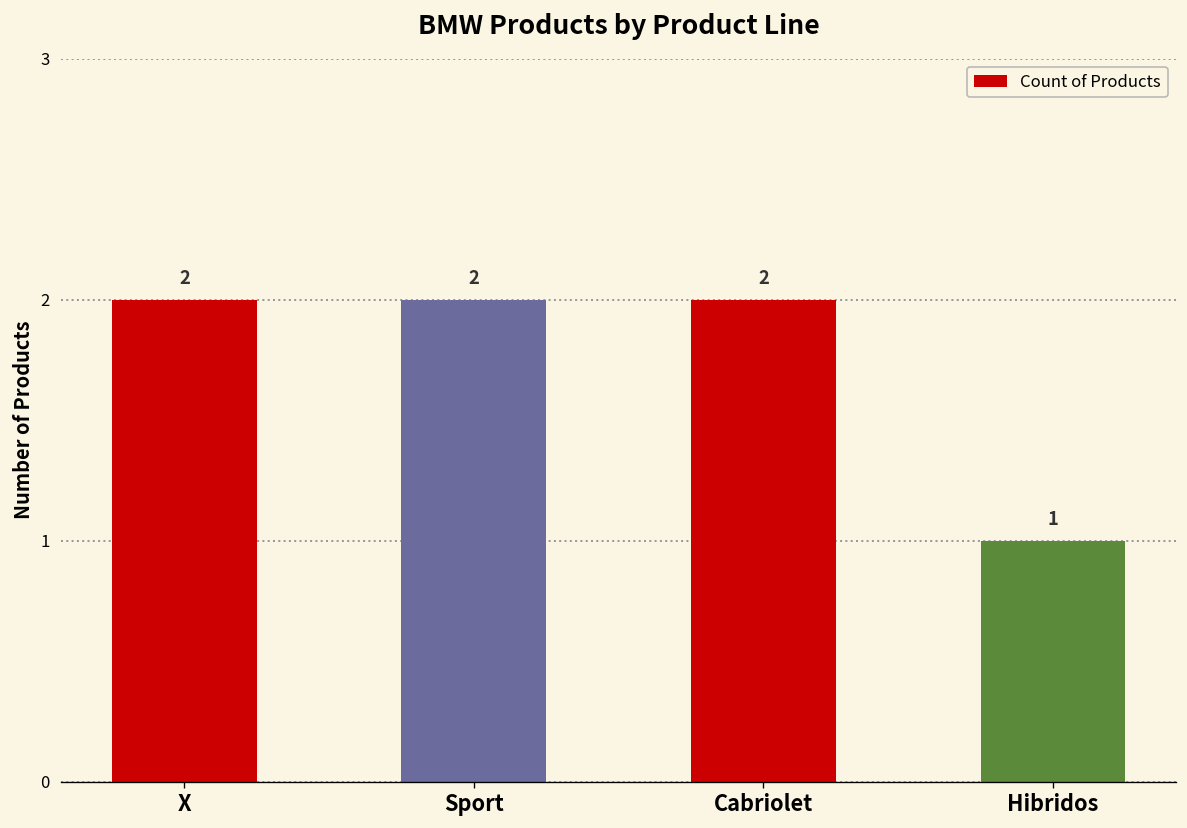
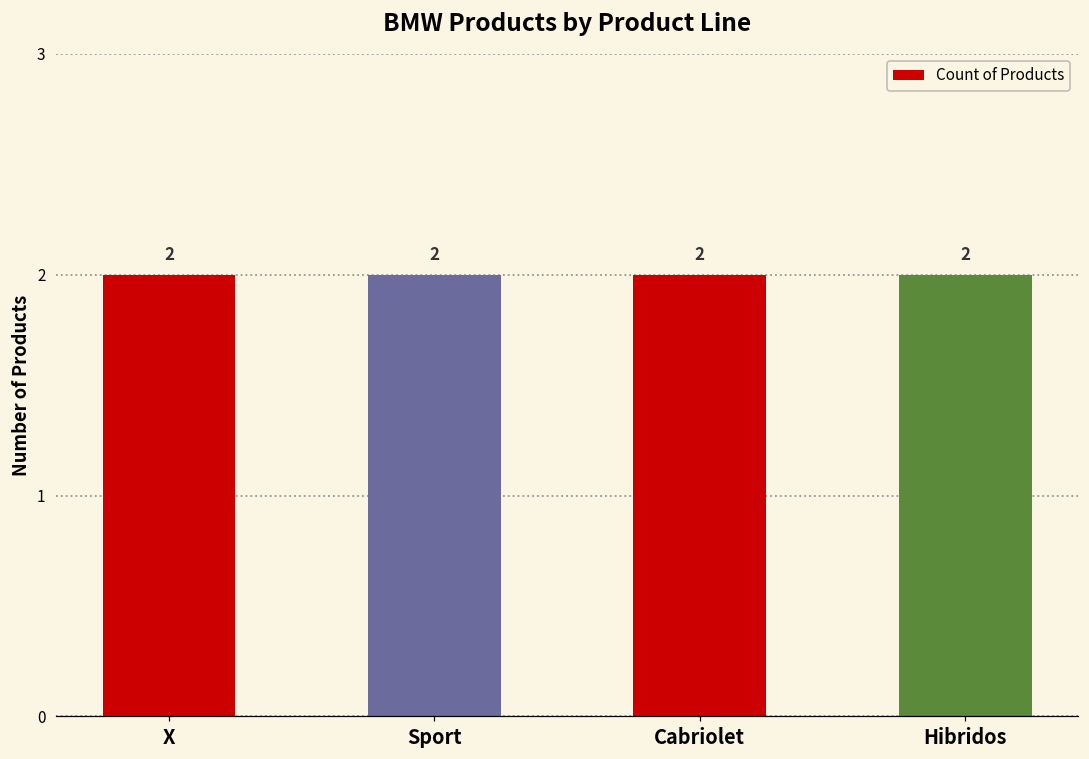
Hibridos: 1 -> 2
